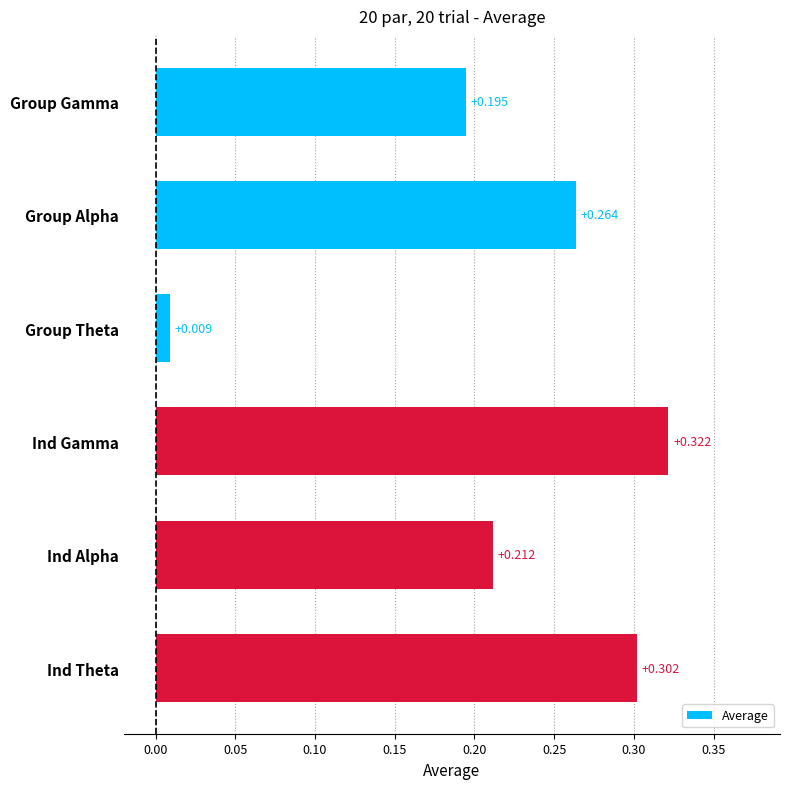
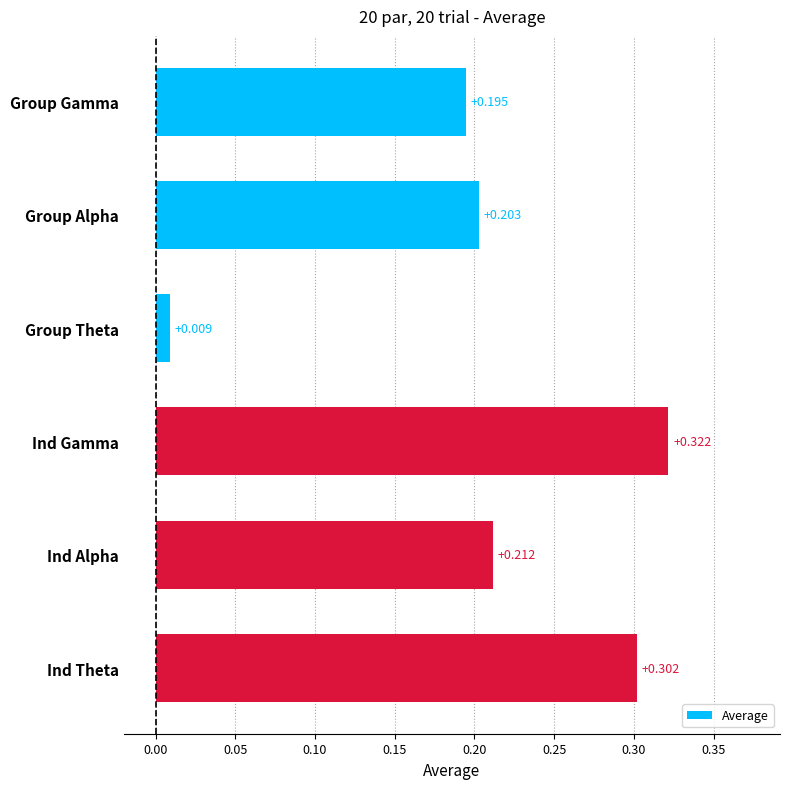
Group Alpha: +0.264 -> +0.203
